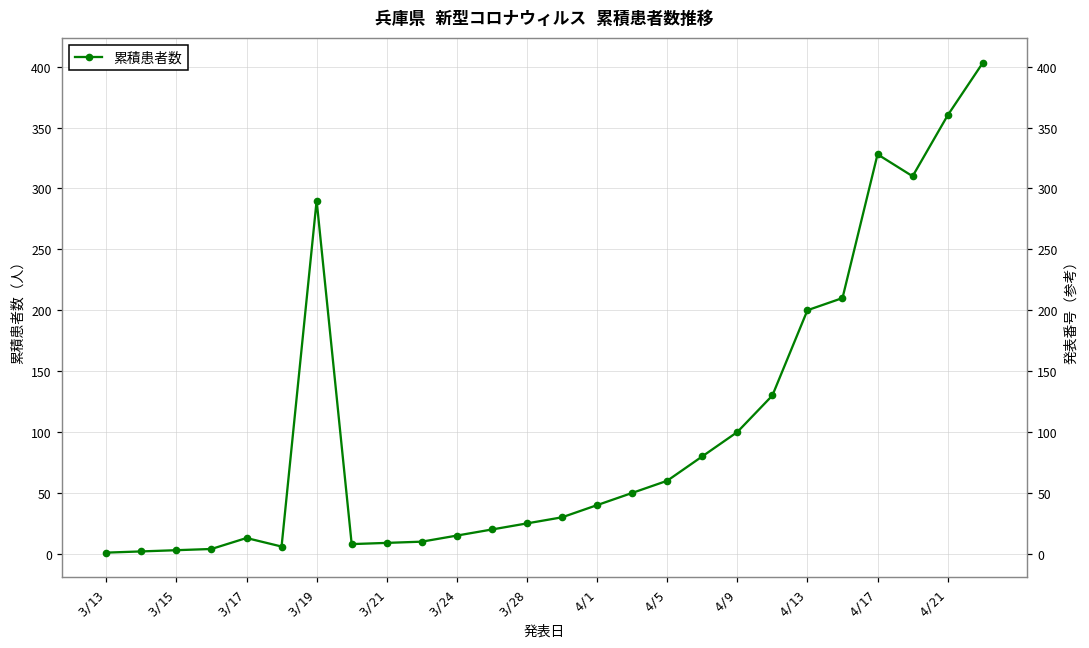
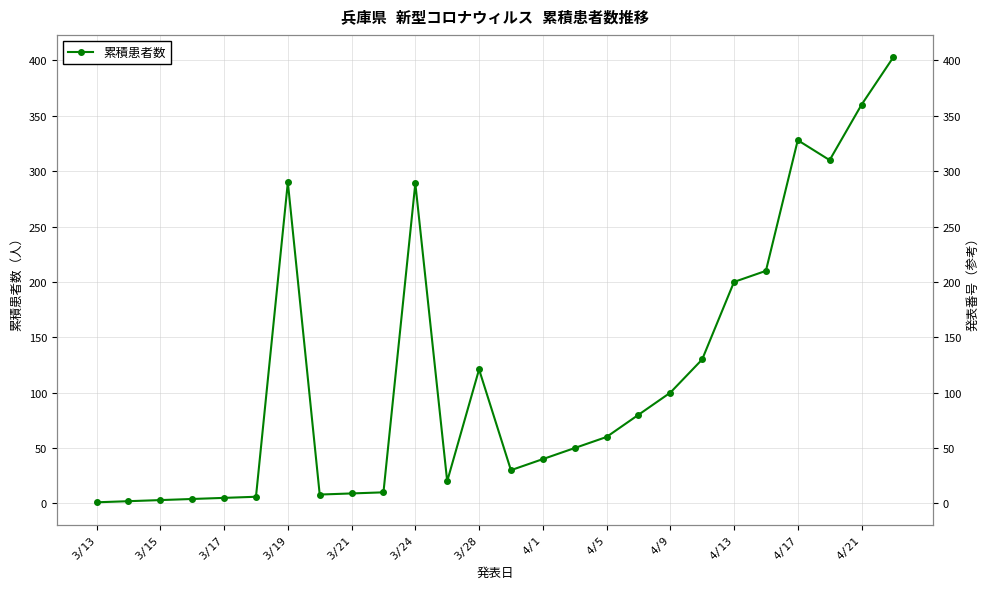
3/17: 13 -> 5
3/24: 15 -> 289
3/28: 25 -> 121
